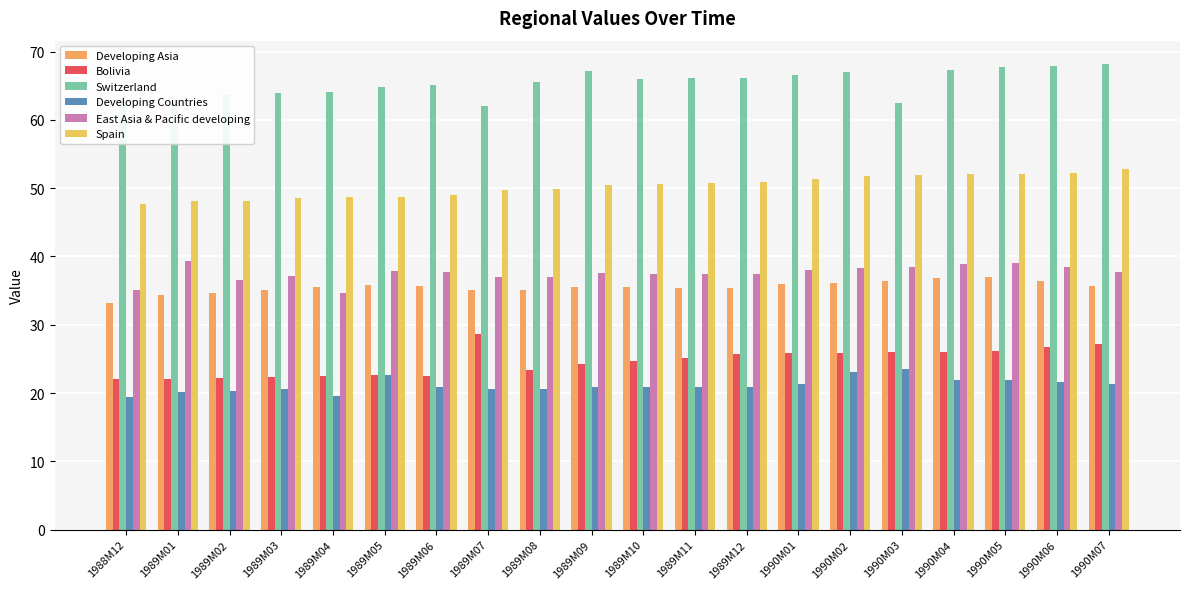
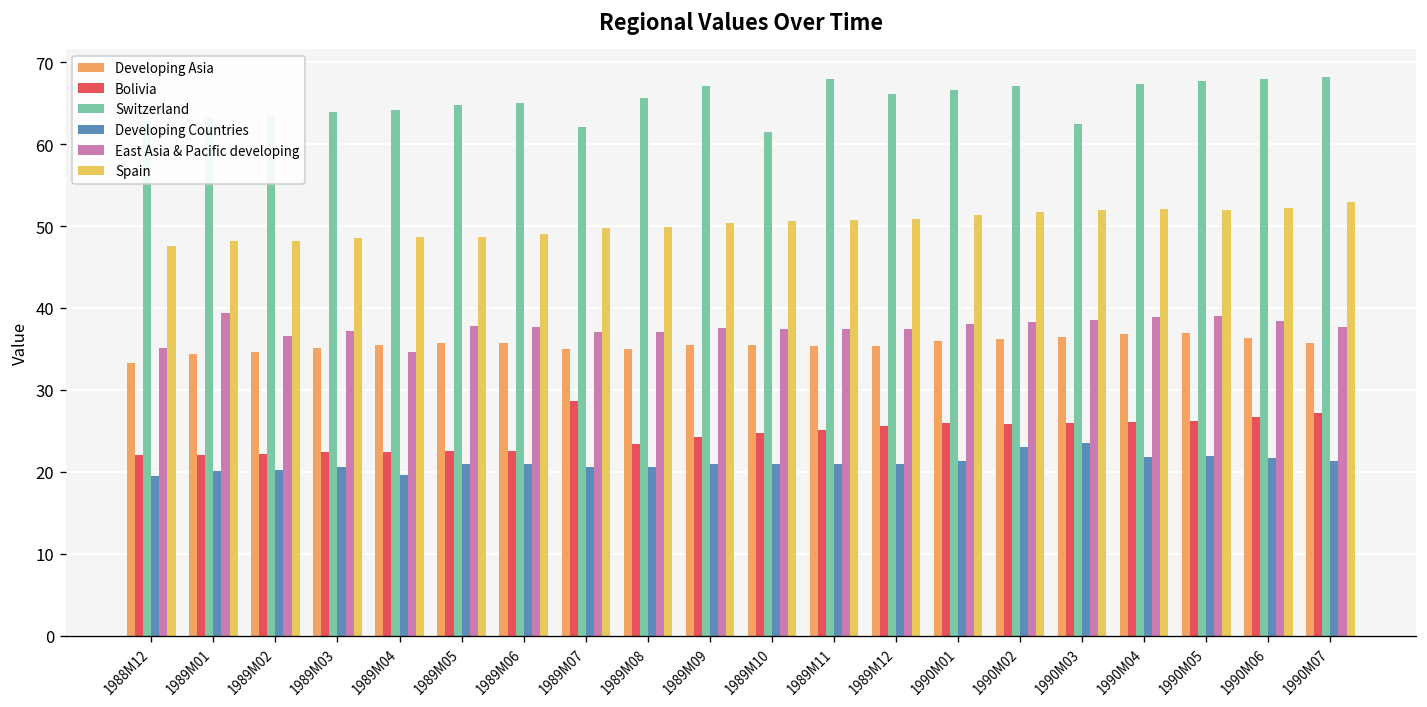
Developing Countries, 1989M05: 23 -> 21
Switzerland, 1989M10: 66 -> 62
Switzerland, 1989M11: 66 -> 68
